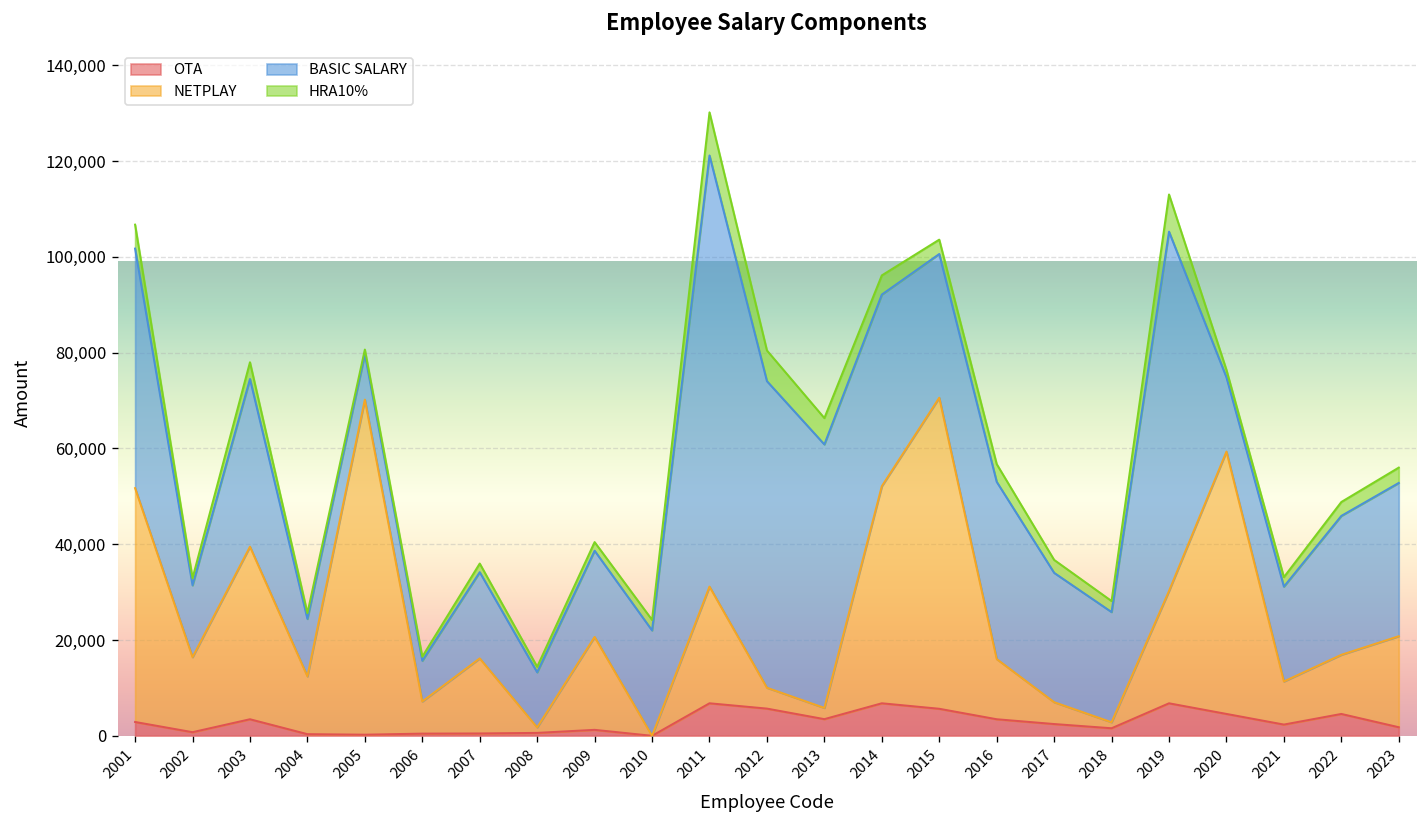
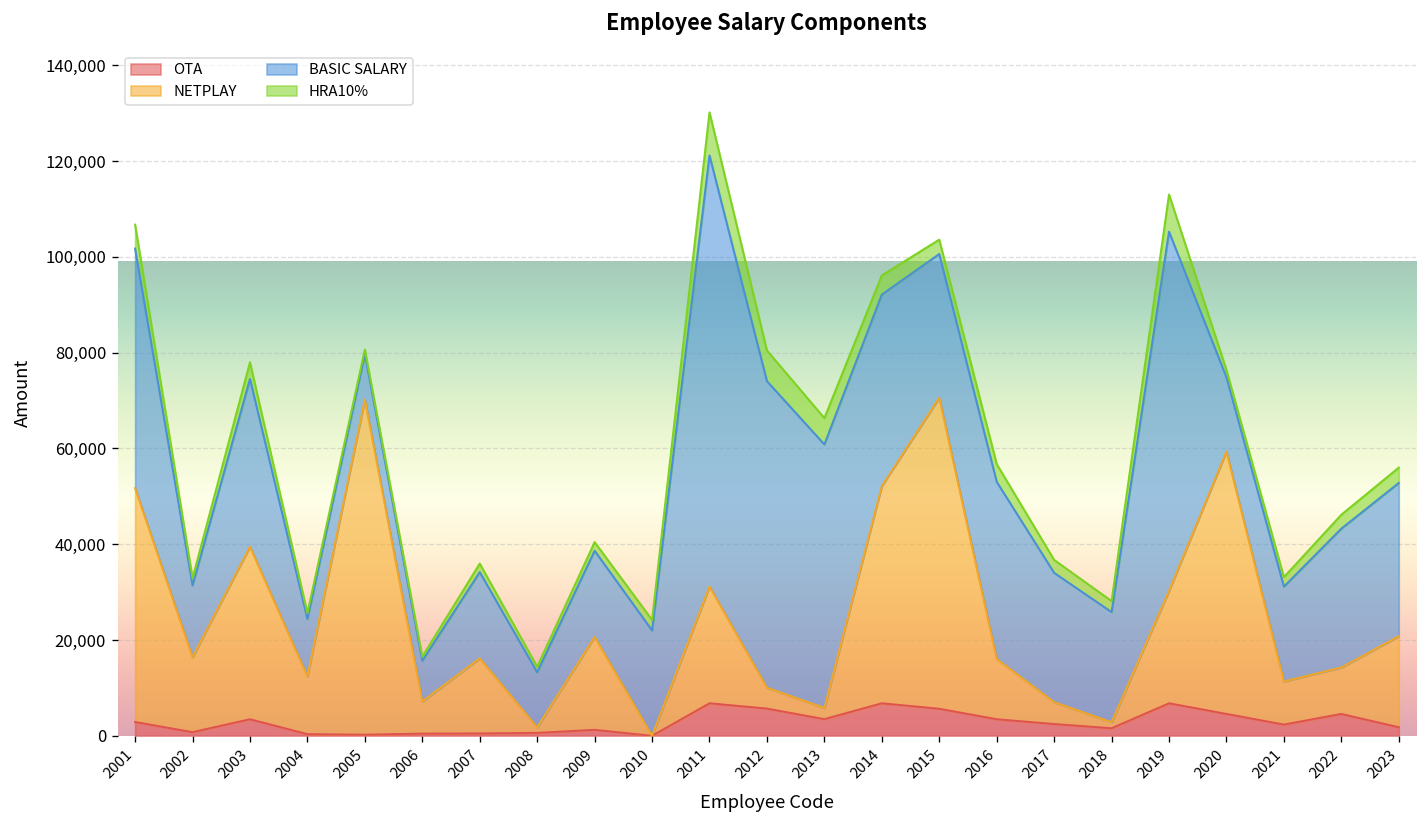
NETPLAY, 2022: 12,000 -> 10,000
